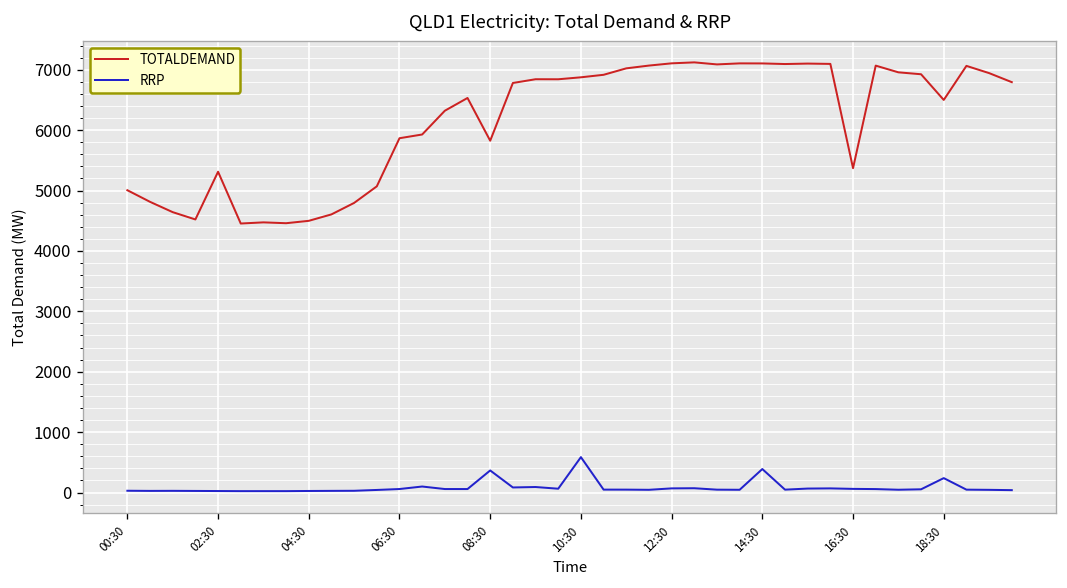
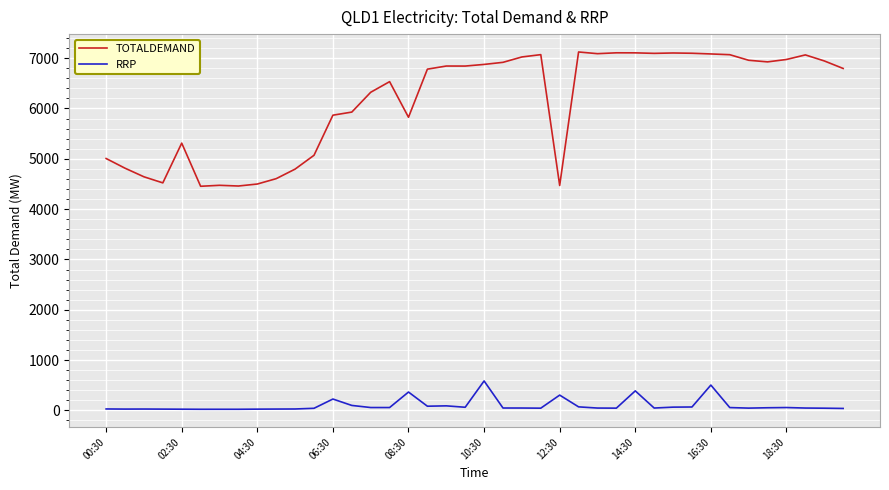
RRP, 06:30: 100 -> 200
TOTALDEMAND, 12:30: 7100 -> 4500
RRP, 12:30: 100 -> 300
TOTALDEMAND, 16:30: 5400 -> 7100
RRP, 16:30: 100 -> 500
TOTALDEMAND, 18:30: 6500 -> 7000
RRP, 18:30: 200 -> 100
